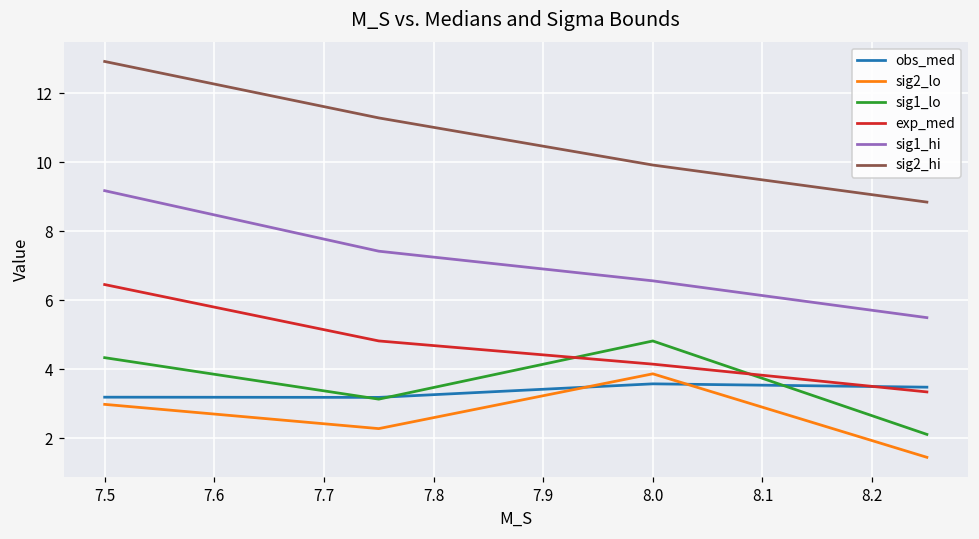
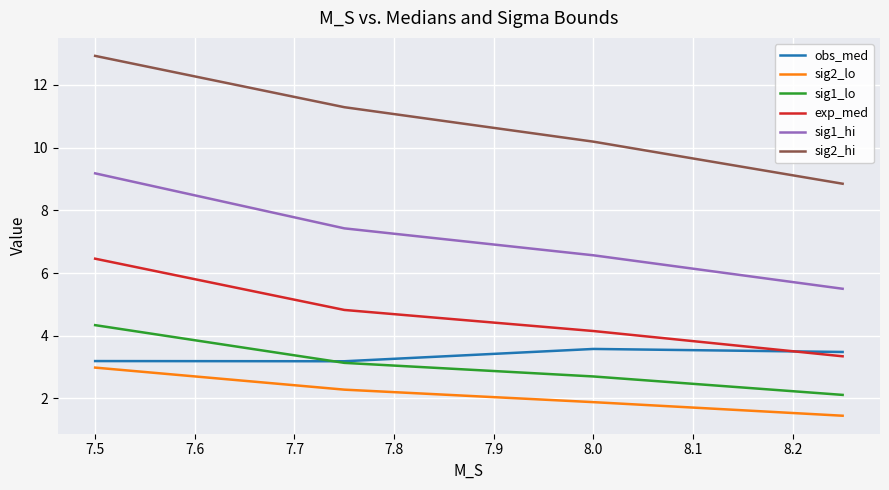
sig2_lo, 8.0: 3.9 -> 1.9
sig1_lo, 8.0: 4.8 -> 2.7
sig2_hi, 8.0: 9.9 -> 10.2
